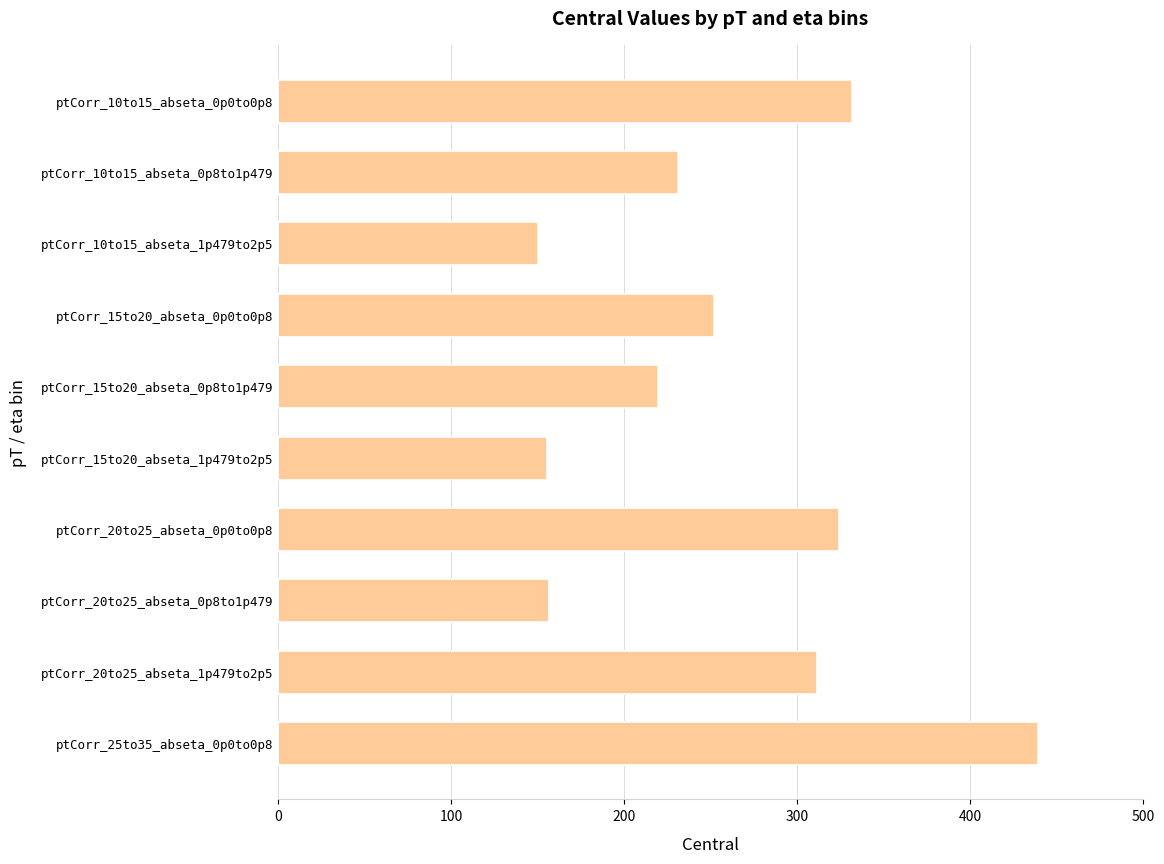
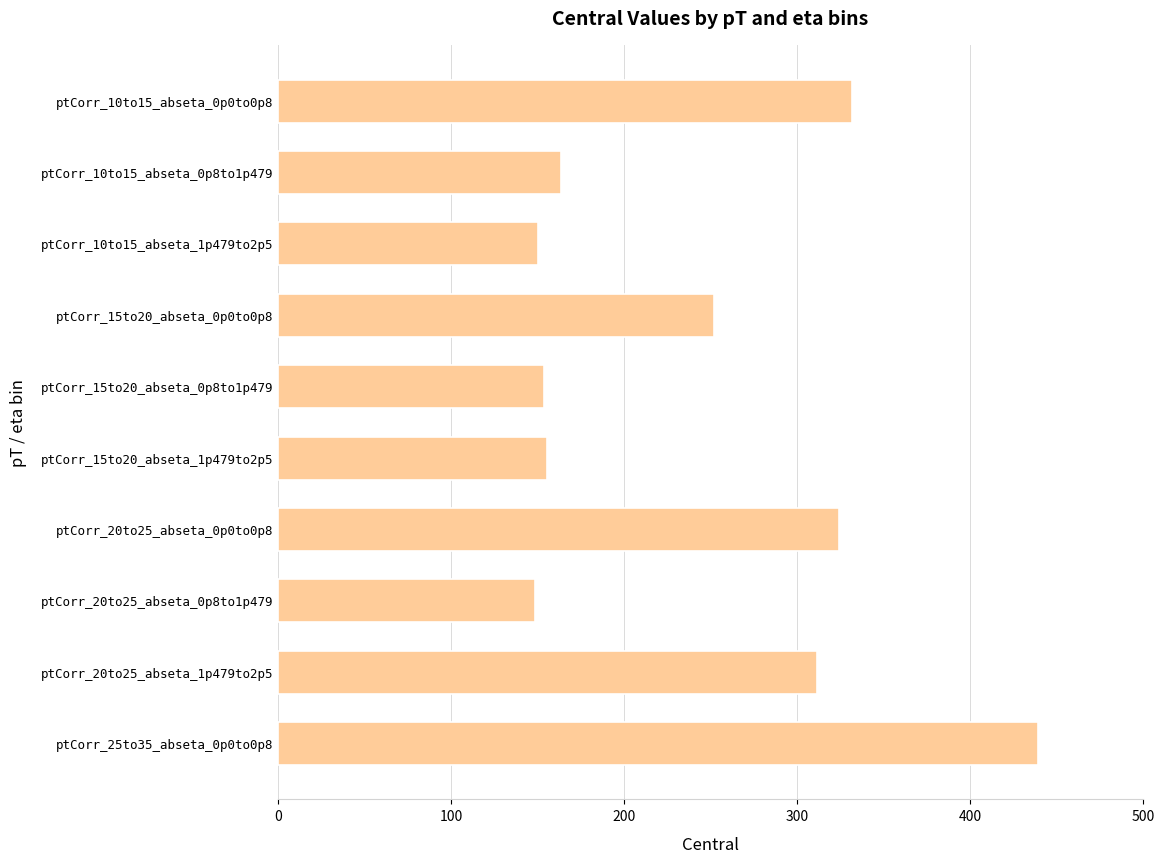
ptCorr_10to15_abseta_0p8to1p479: 231 -> 163
ptCorr_15to20_abseta_0p8to1p479: 219 -> 154
ptCorr_20to25_abseta_0p8to1p479: 157 -> 149
